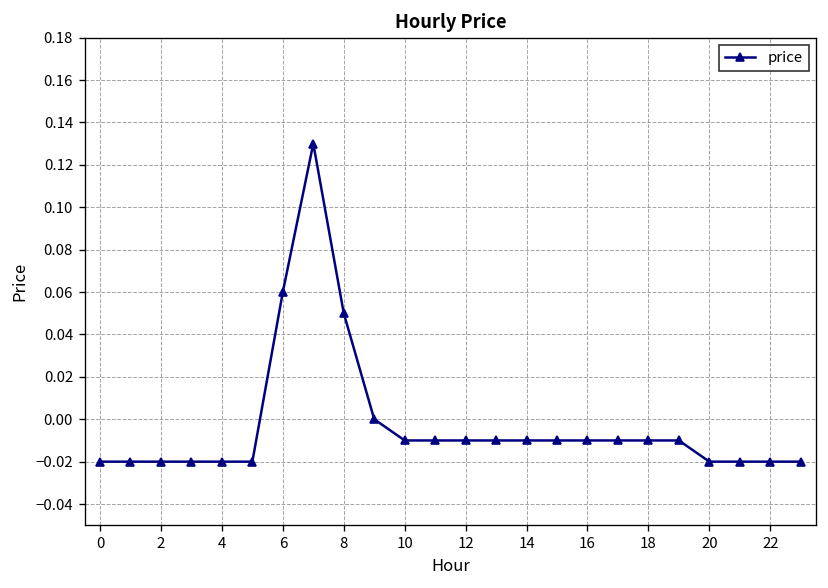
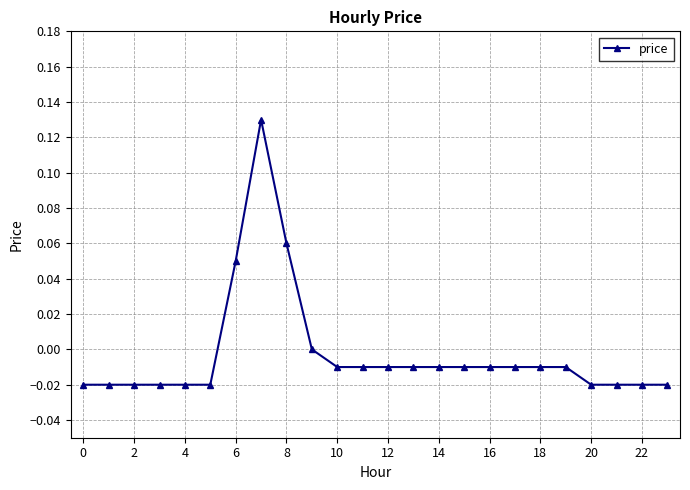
6: 0.06 -> 0.05
8: 0.05 -> 0.06
